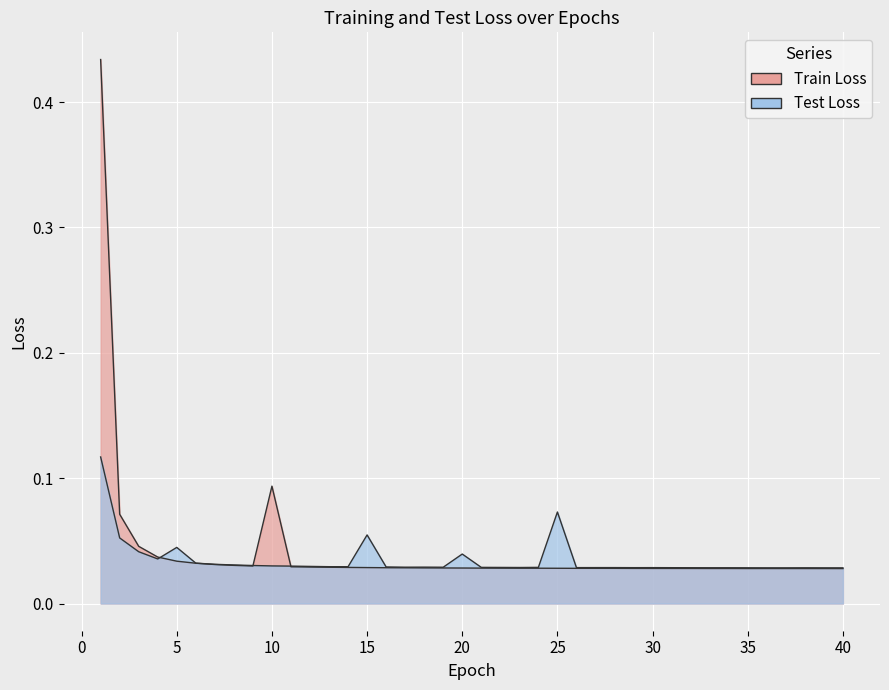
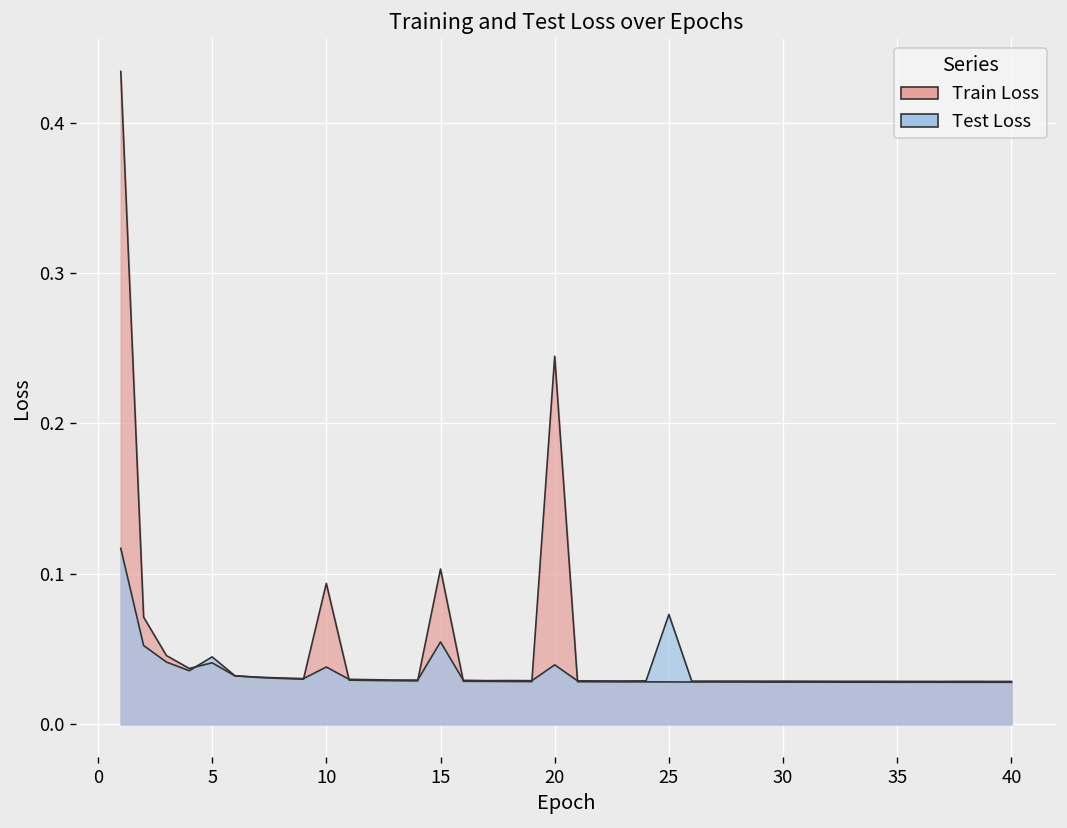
Train Loss, 5: 0.034 -> 0.041
Test Loss, 10: 0.030 -> 0.038
Train Loss, 15: 0.029 -> 0.103
Train Loss, 20: 0.028 -> 0.245
